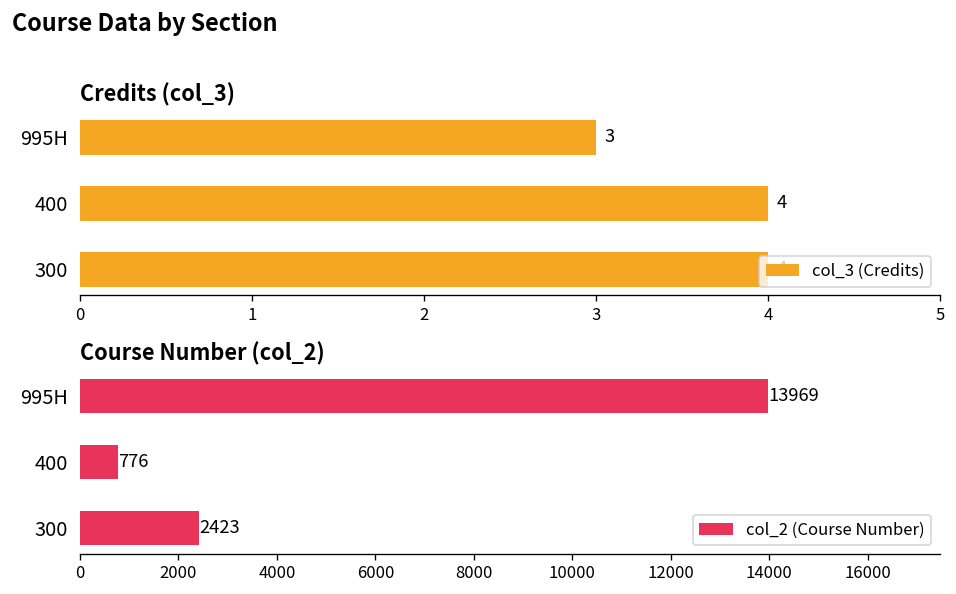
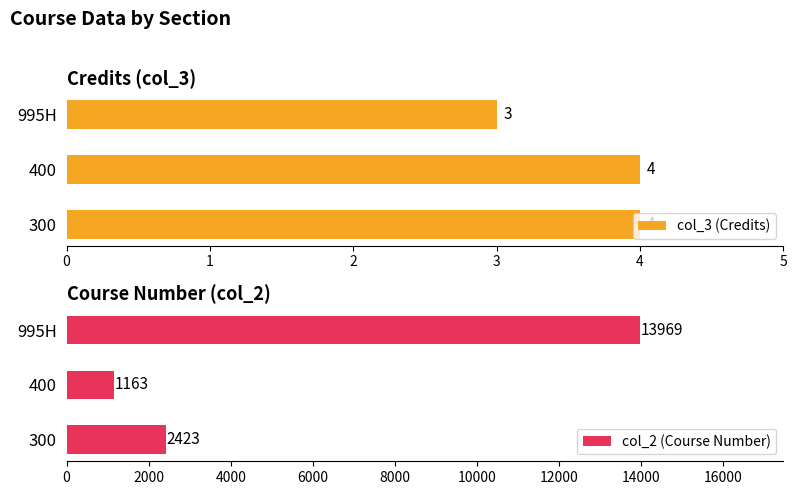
Course Number (col_2), 400: 776 -> 1163
